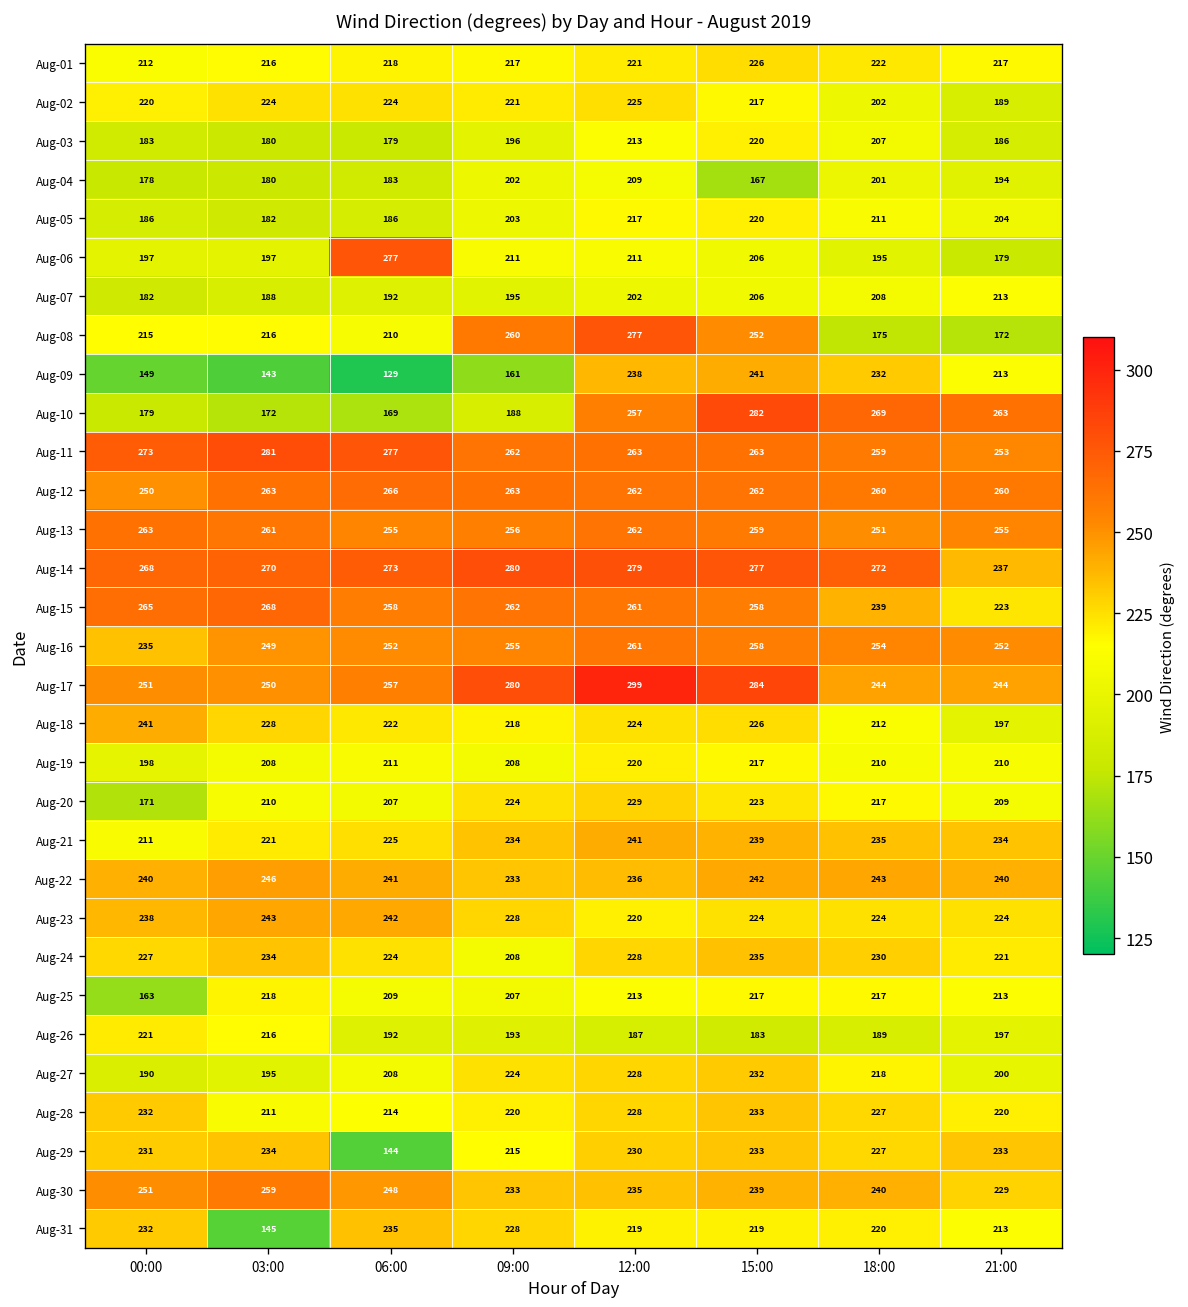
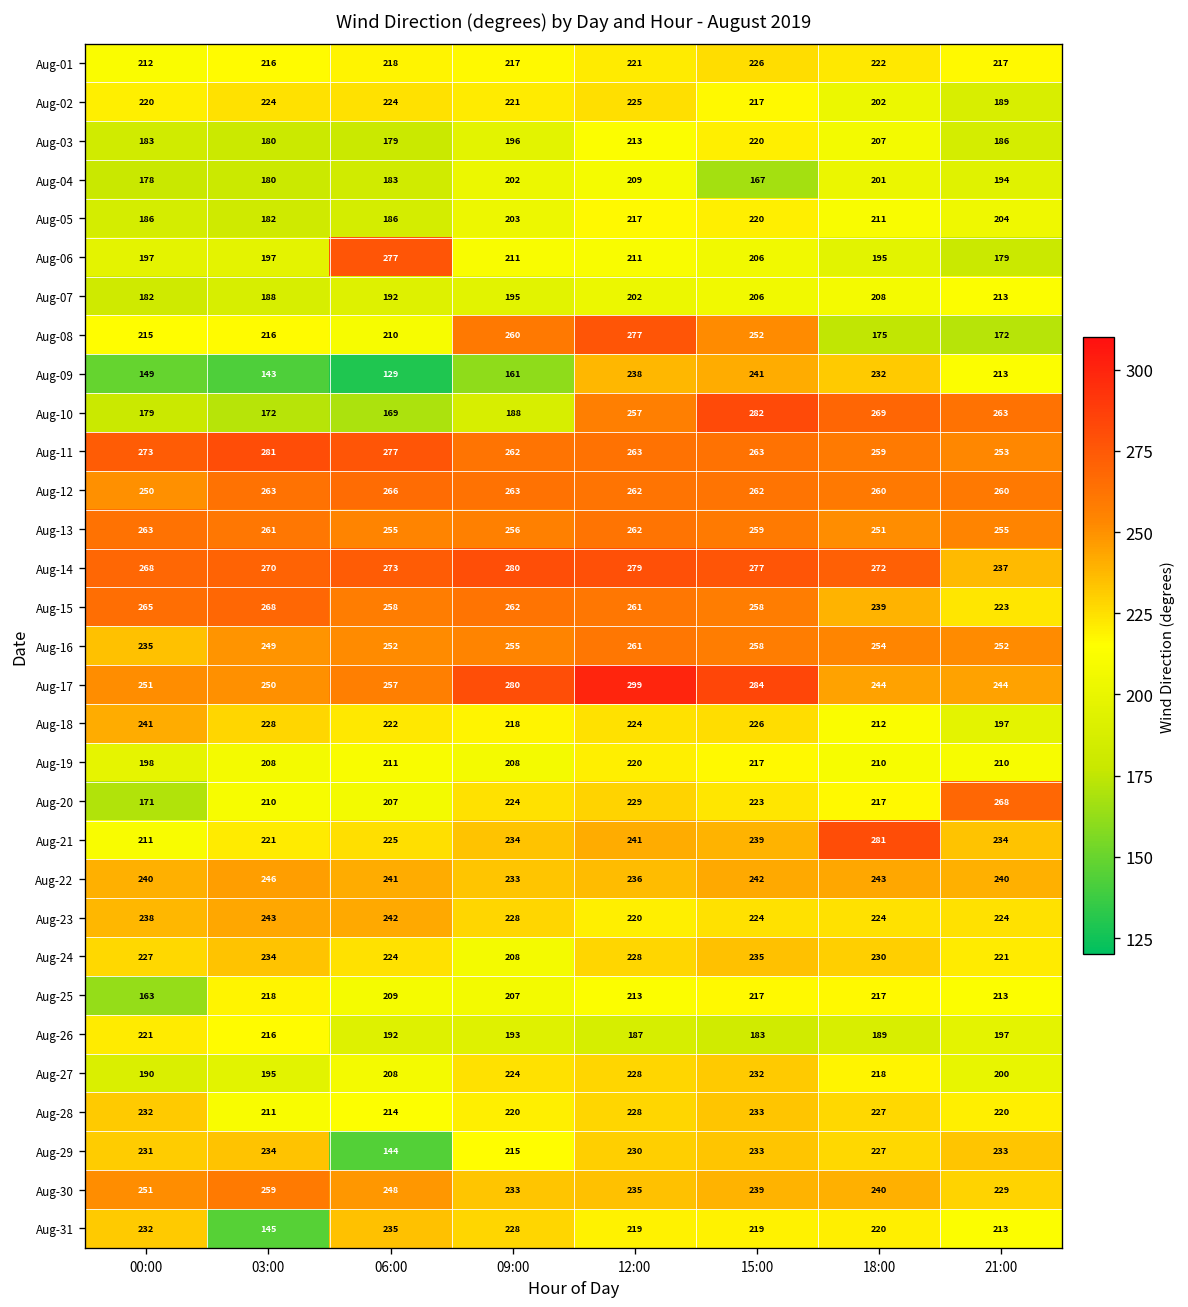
Aug-20, 21:00: 209 -> 268
Aug-21, 18:00: 235 -> 281
